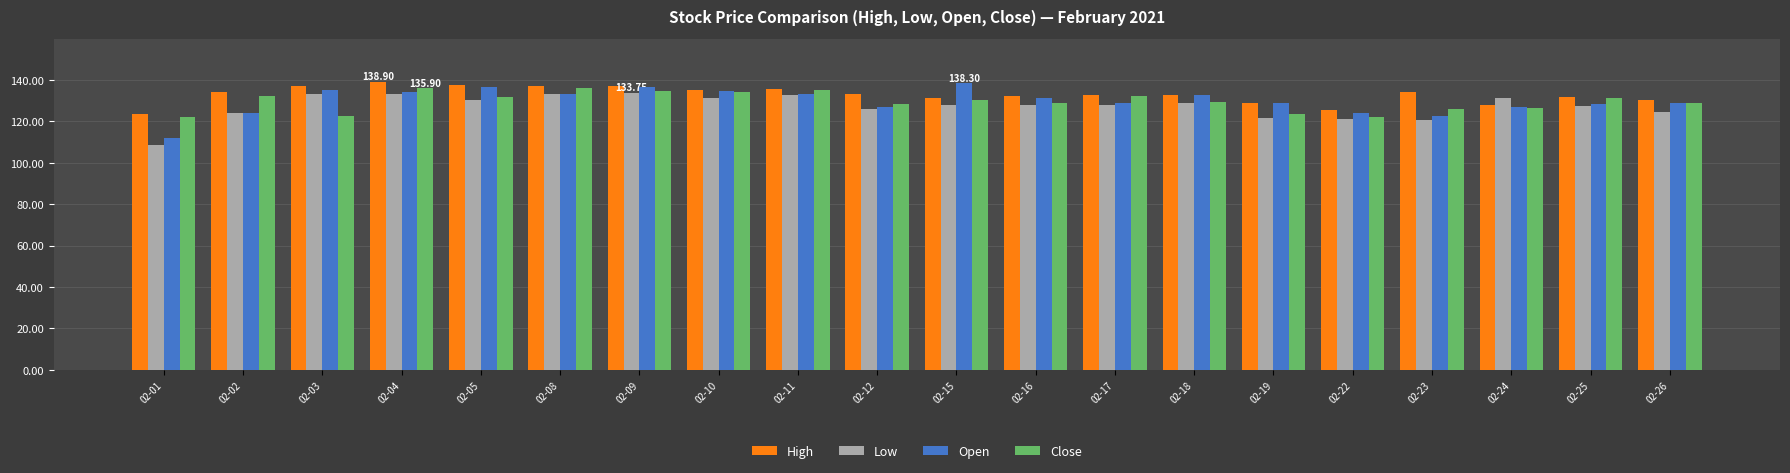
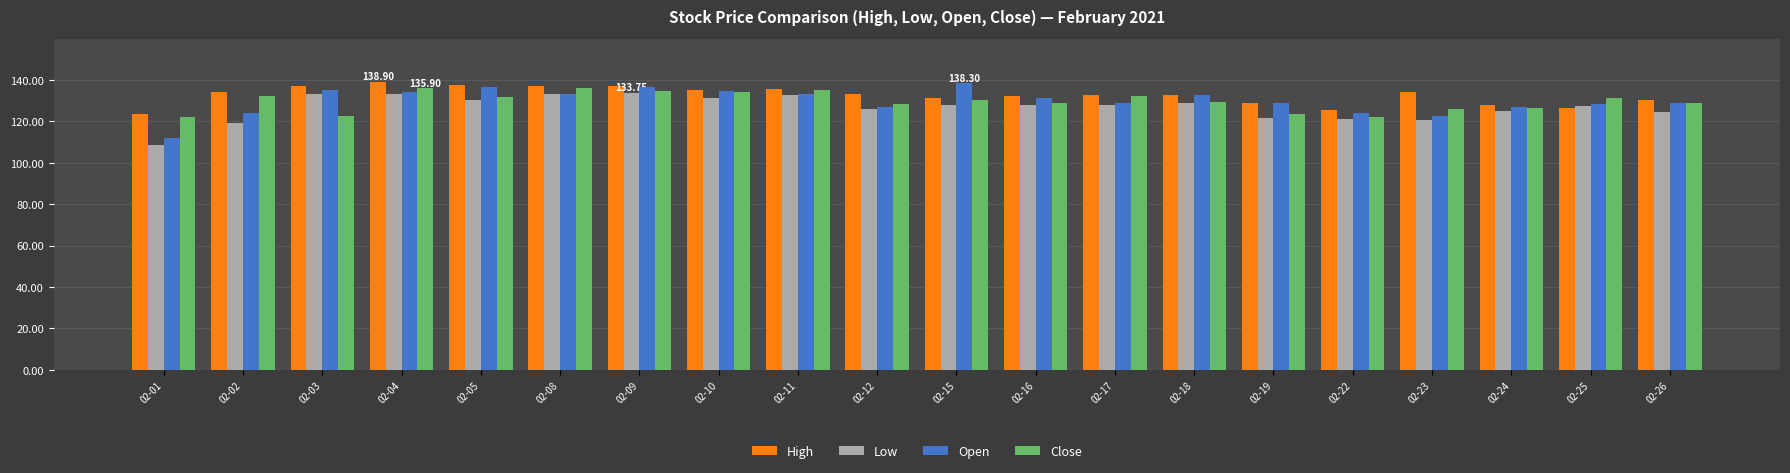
Low, 02-02: 124 -> 119
Low, 02-24: 131 -> 125
High, 02-25: 132 -> 126
